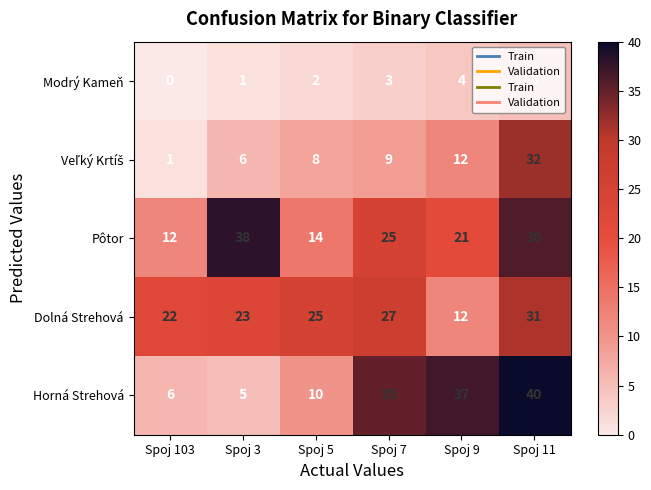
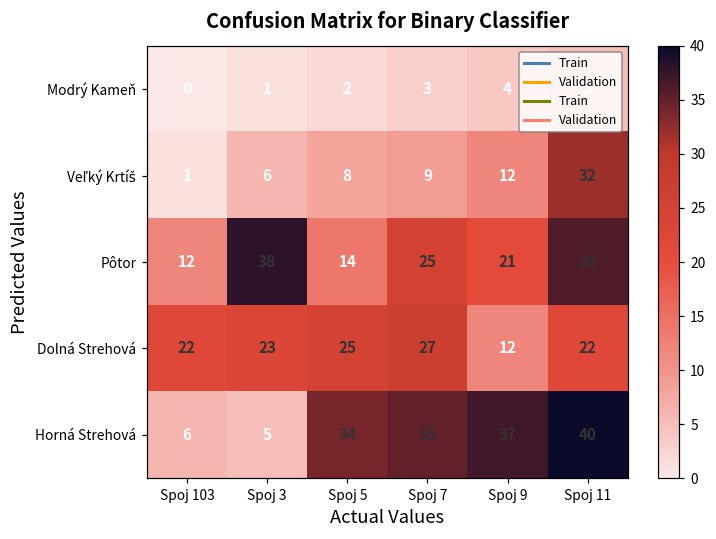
Dolná Strehová, Spoj 11: 31 -> 22
Horná Strehová, Spoj 5: 10 -> 34
